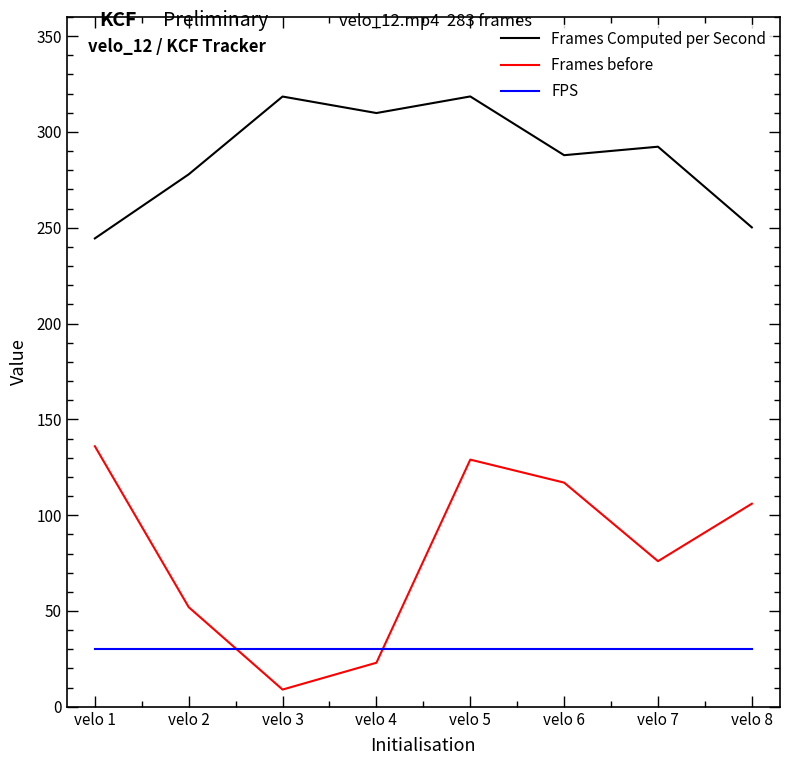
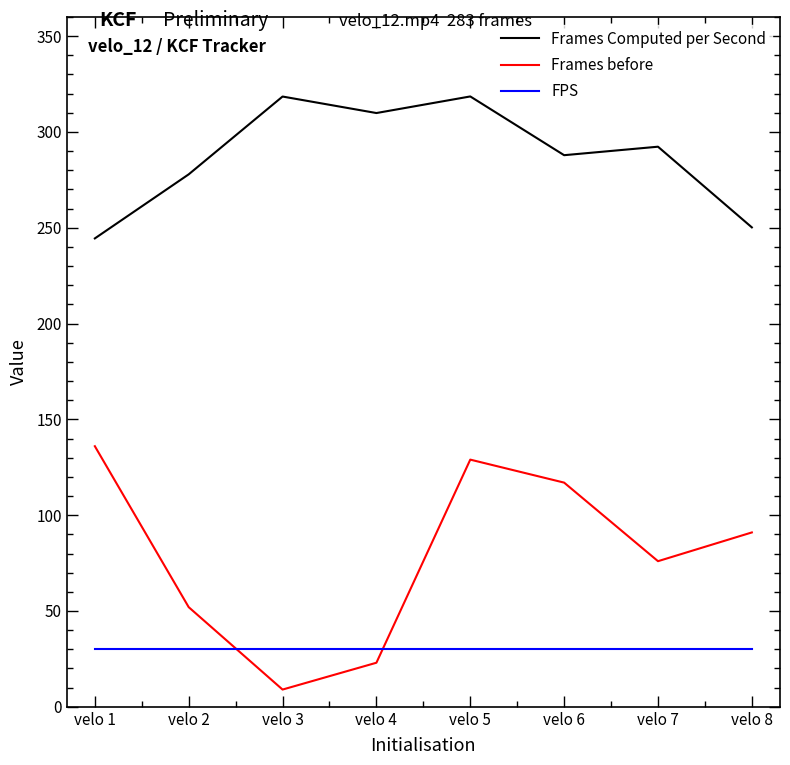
Frames before, velo 8: 106 -> 91
